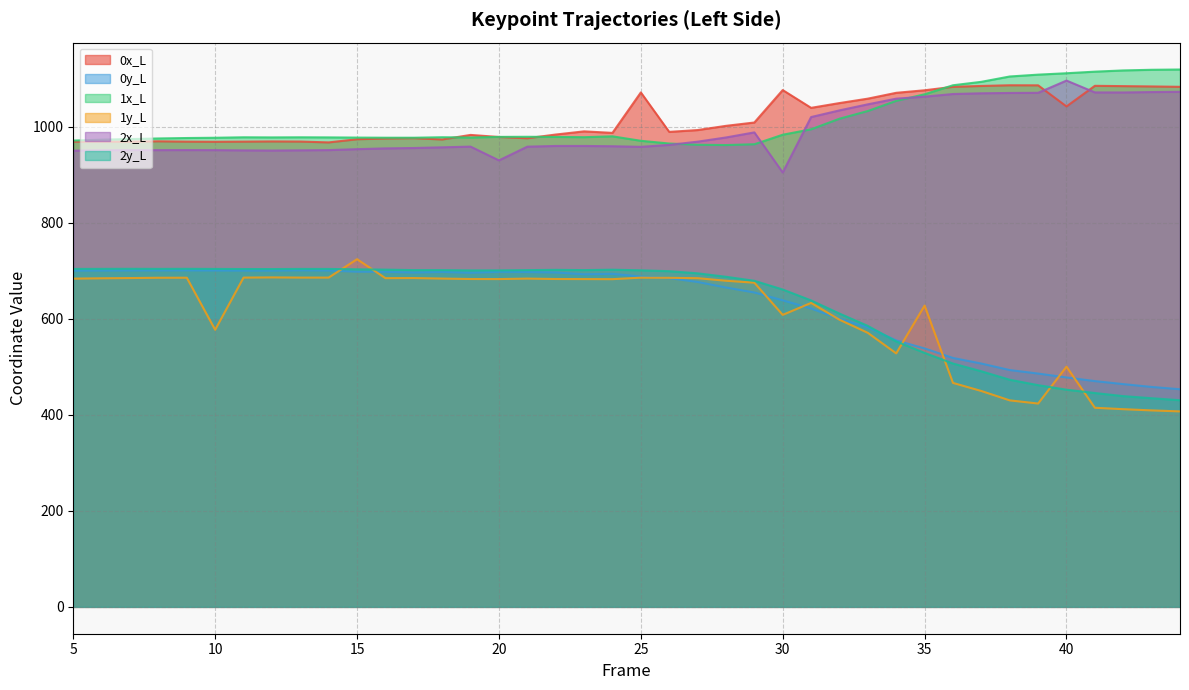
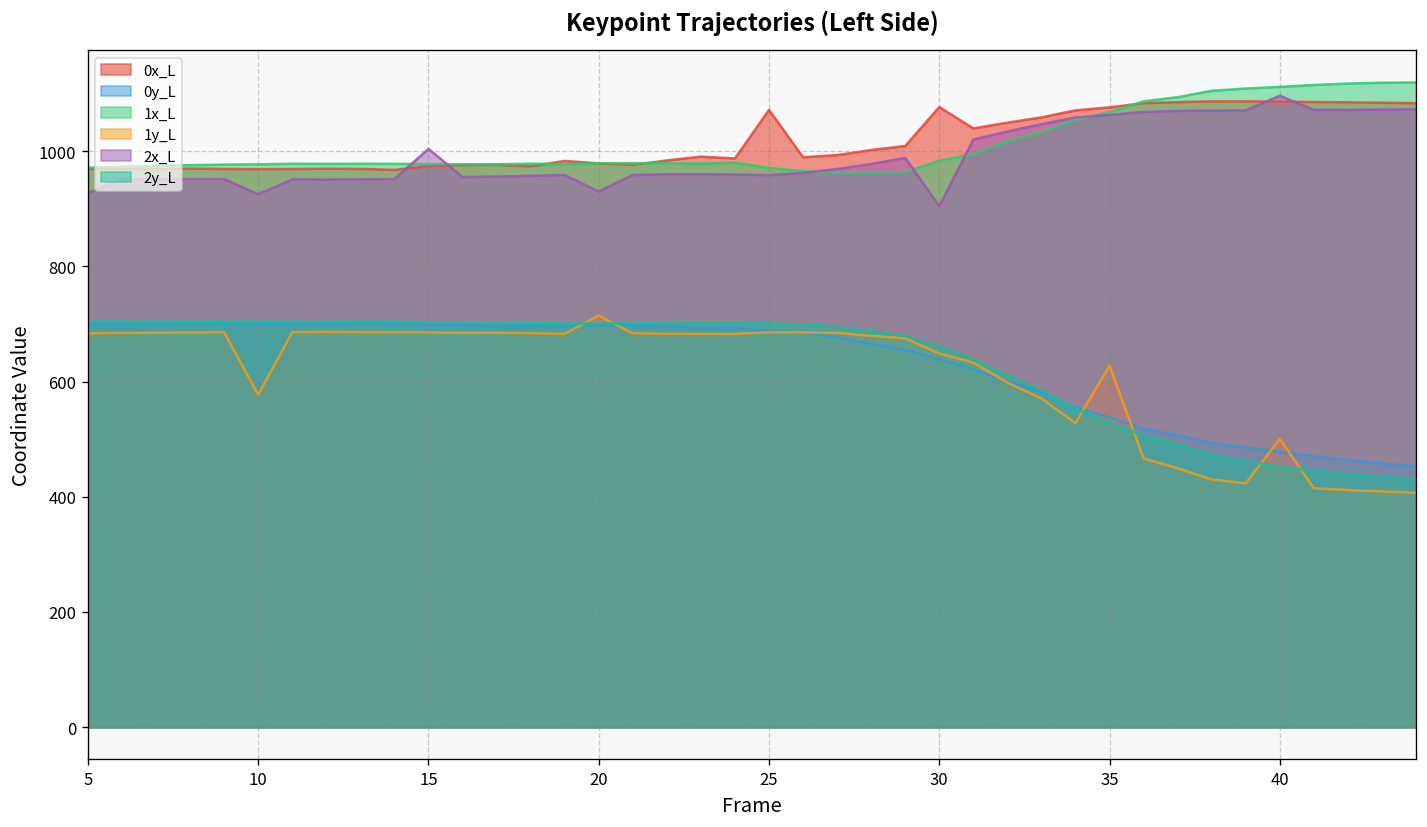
2x_L, 5: 950 -> 930
2x_L, 10: 950 -> 930
1y_L, 15: 720 -> 690
2x_L, 15: 950 -> 1000
1y_L, 20: 680 -> 710
1y_L, 30: 610 -> 650
0x_L, 40: 1040 -> 1090
